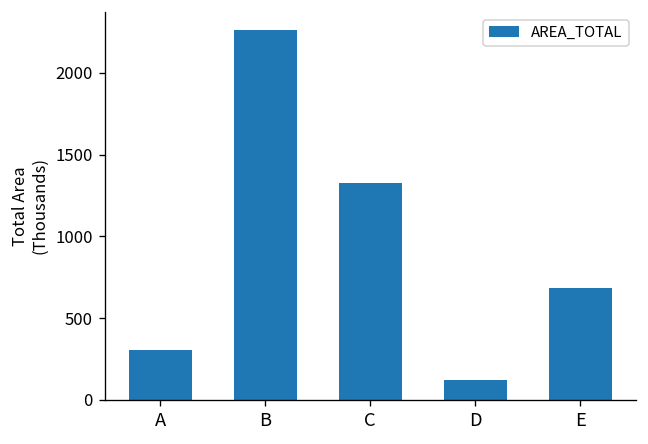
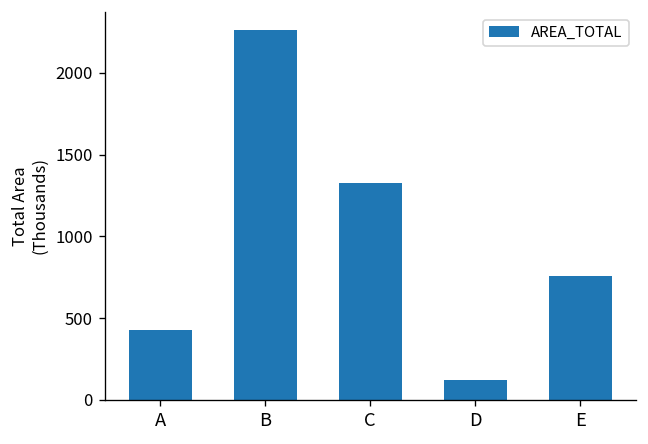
A: 310 -> 430
E: 690 -> 750
